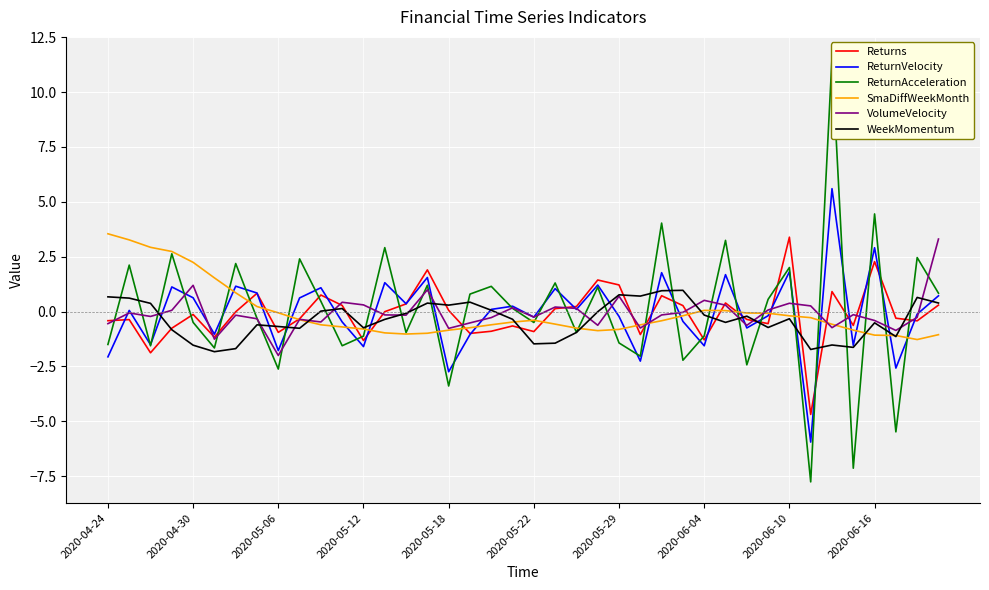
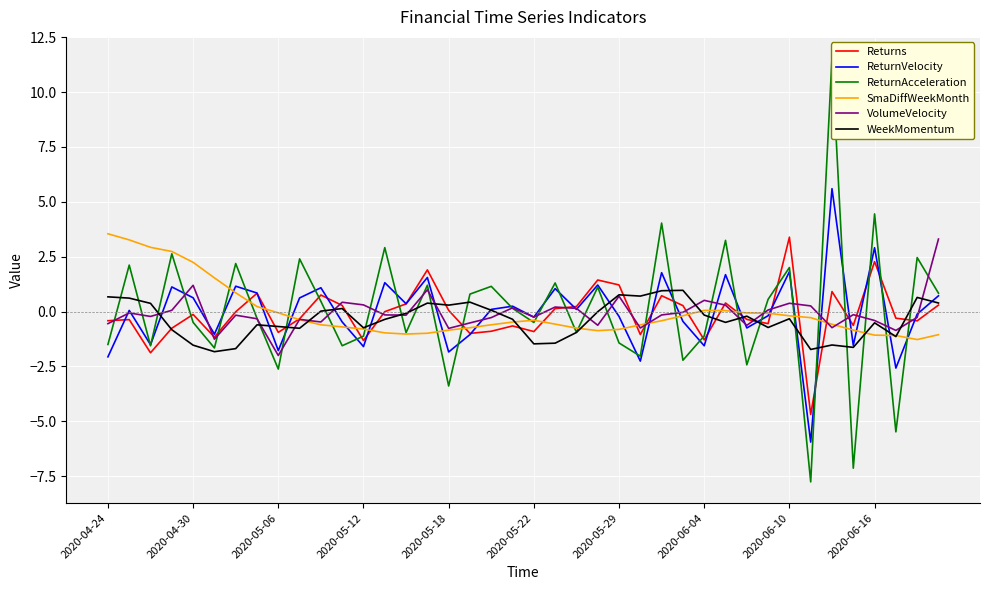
ReturnVelocity, 2020-05-18: -2.7 -> -1.8
